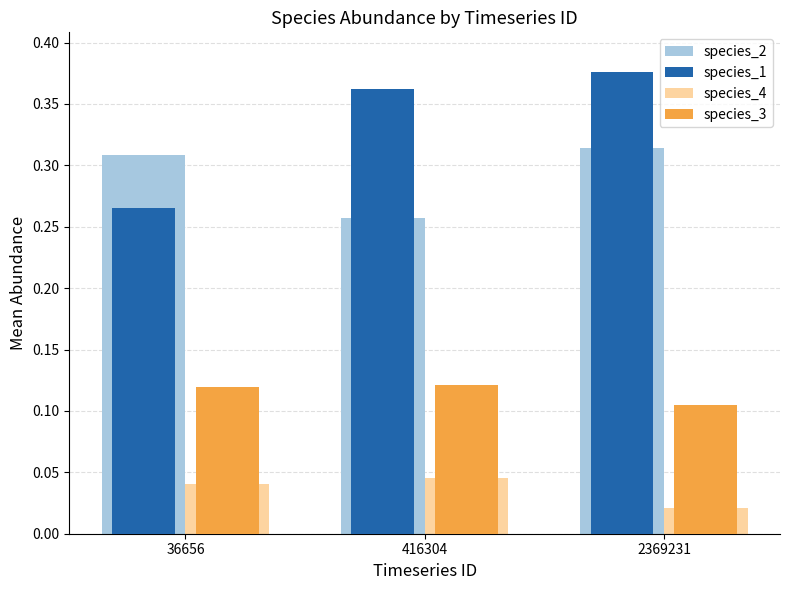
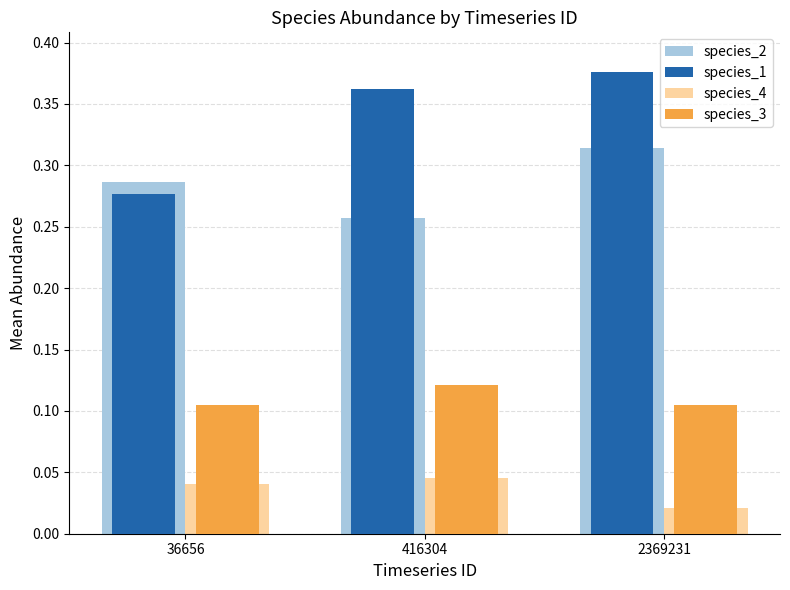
species_2, 36656: 0.309 -> 0.286
species_1, 36656: 0.265 -> 0.277
species_3, 36656: 0.120 -> 0.105
